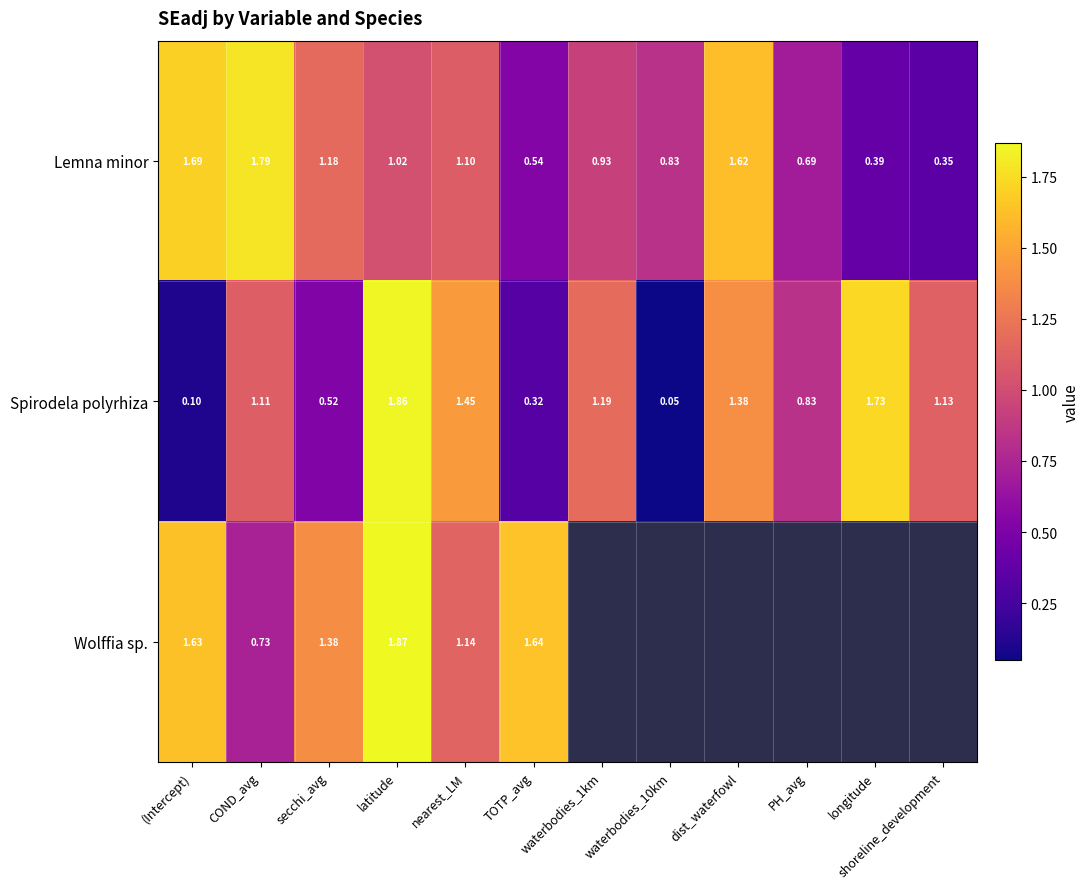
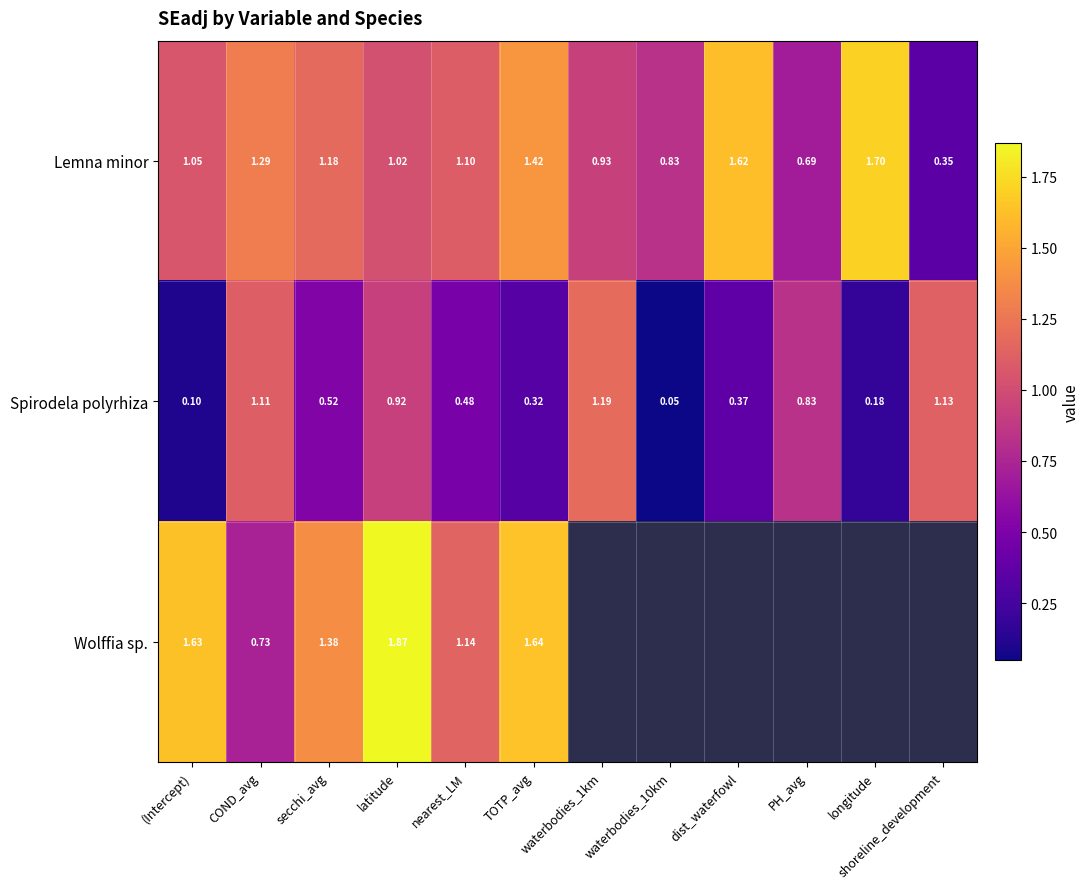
Lemna minor, (Intercept): 1.69 -> 1.05
Lemna minor, COND_avg: 1.79 -> 1.29
Lemna minor, TOTP_avg: 0.54 -> 1.42
Lemna minor, longitude: 0.39 -> 1.70
Spirodela polyrhiza, latitude: 1.86 -> 0.92
Spirodela polyrhiza, nearest_LM: 1.45 -> 0.48
Spirodela polyrhiza, dist_waterfowl: 1.38 -> 0.37
Spirodela polyrhiza, longitude: 1.73 -> 0.18
